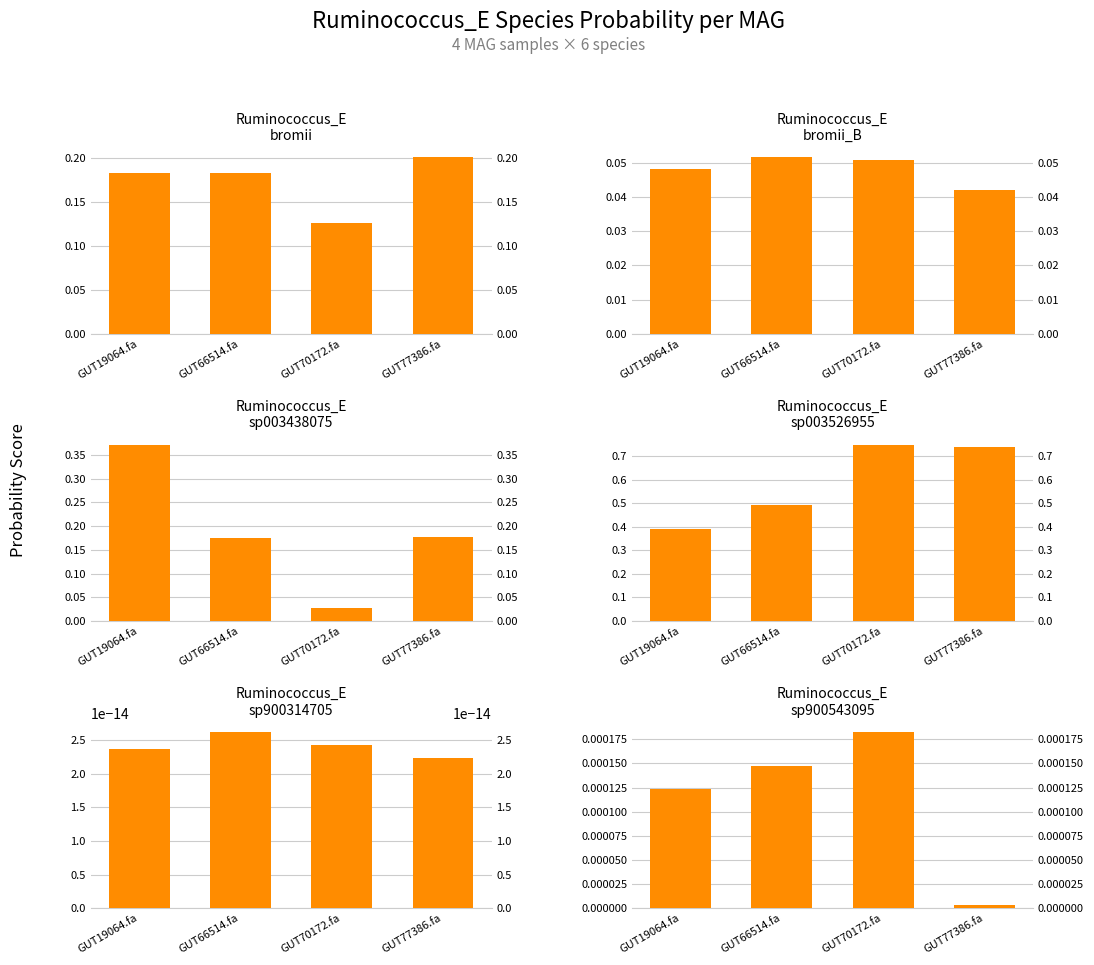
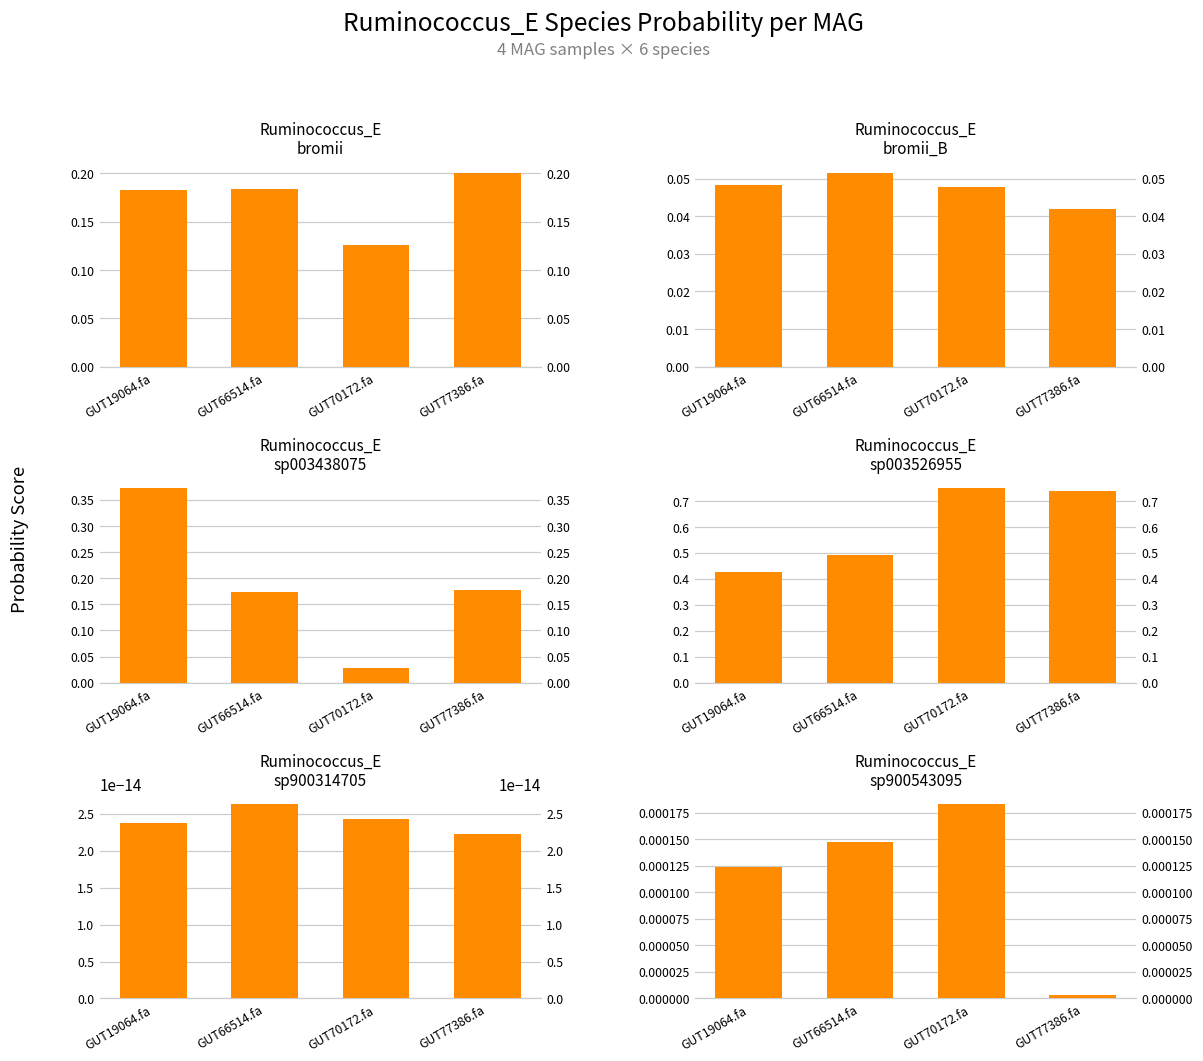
Ruminococcus_E bromii_B, GUT70172.fa: 0.051 -> 0.048
Ruminococcus_E sp003526955, GUT19064.fa: 0.39 -> 0.43
